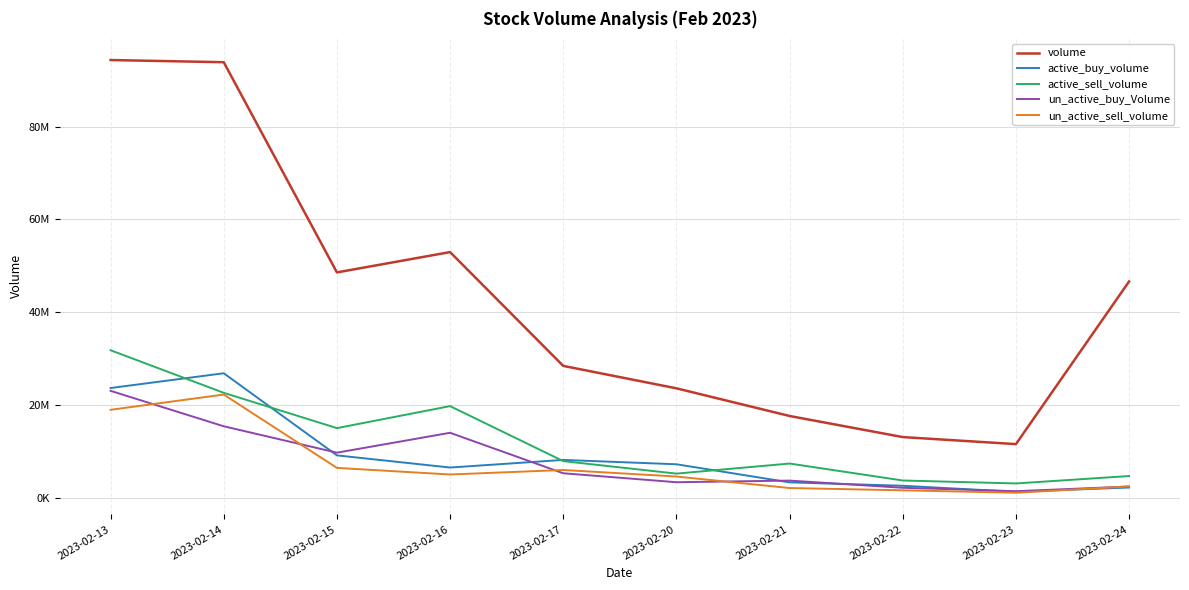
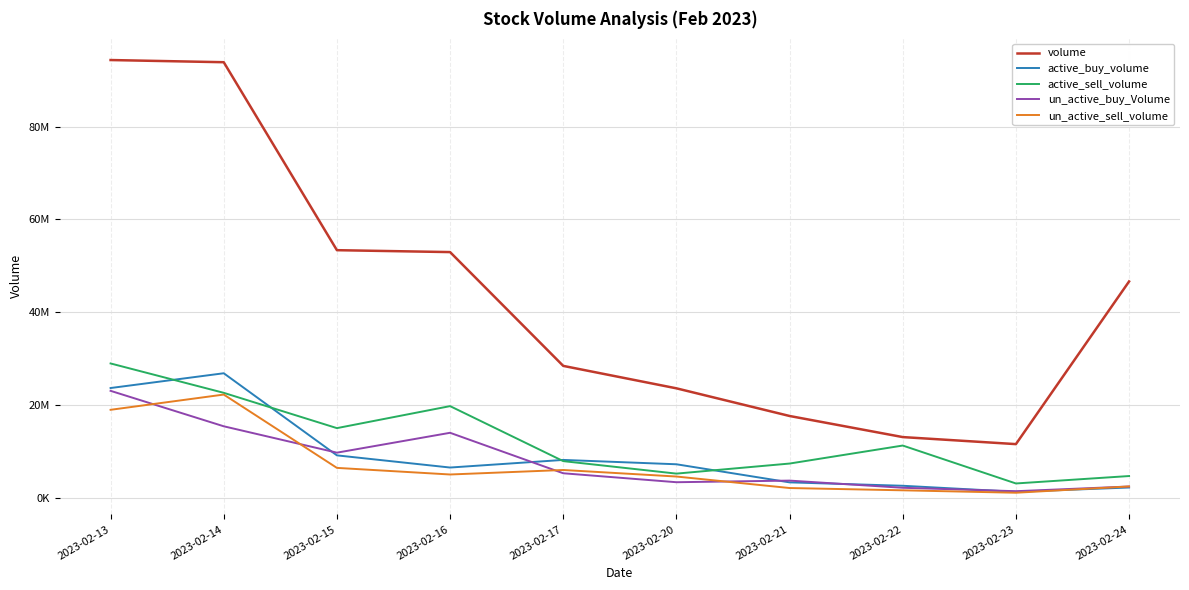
active_sell_volume, 2023-02-13: 32000000 -> 29000000
volume, 2023-02-15: 49000000 -> 53000000
active_sell_volume, 2023-02-22: 4000000 -> 11000000
